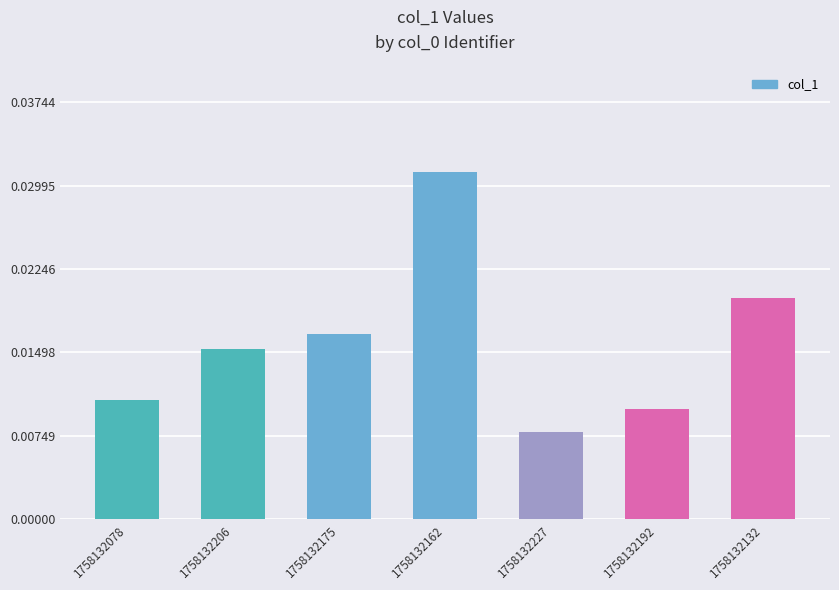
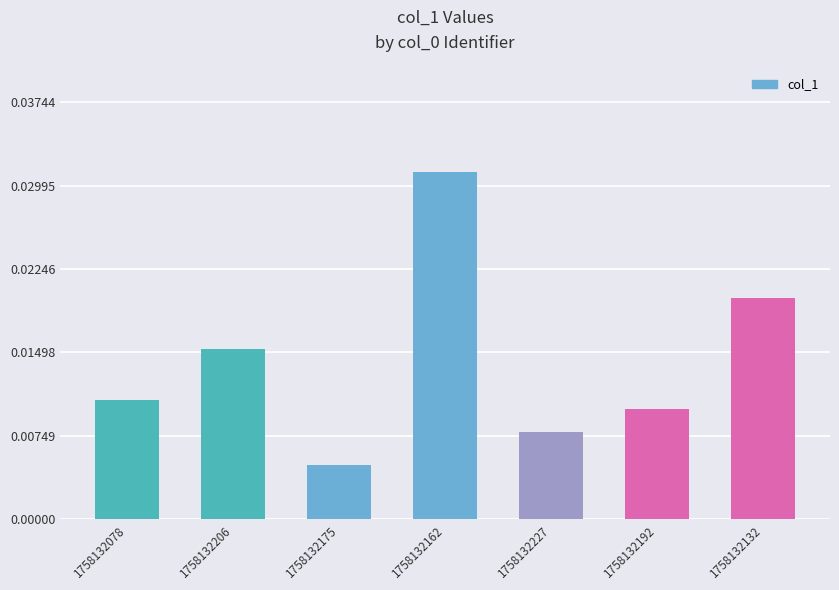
1758132175: 0.0166 -> 0.0049
